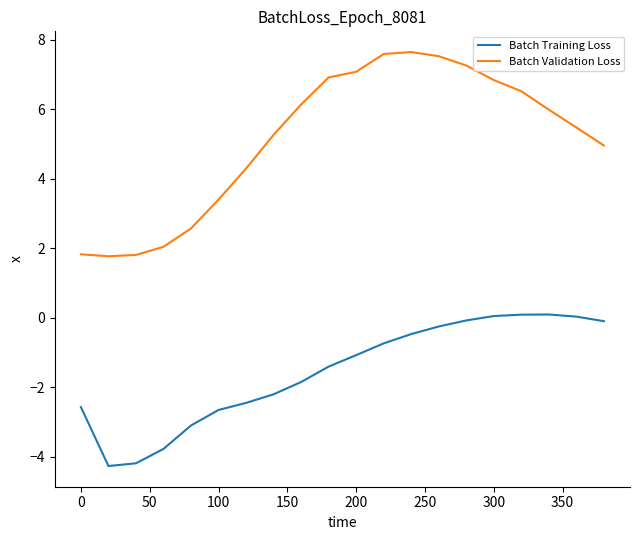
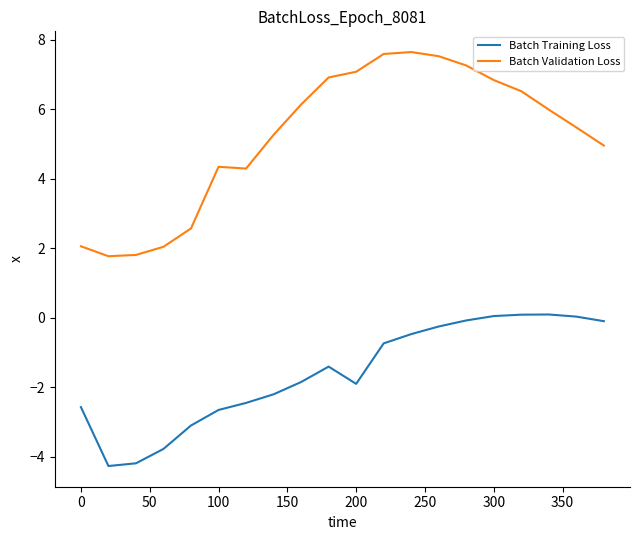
Batch Validation Loss, 0: 1.8 -> 2.1
Batch Validation Loss, 100: 3.4 -> 4.3
Batch Training Loss, 200: -1.1 -> -1.9
